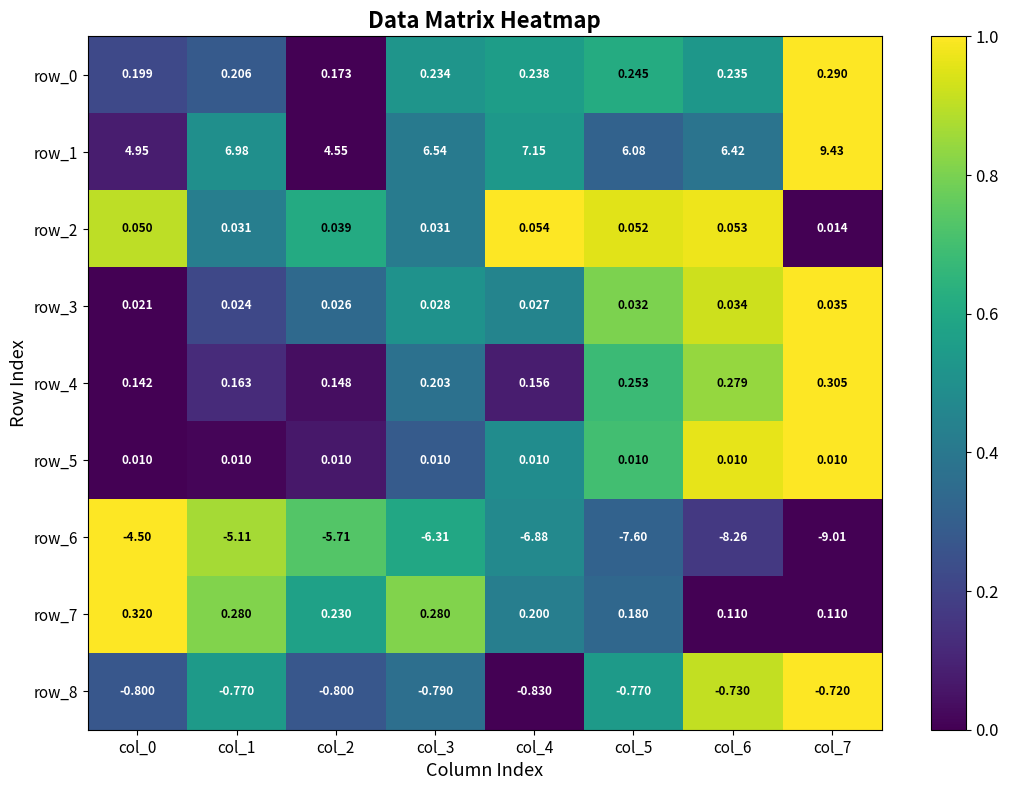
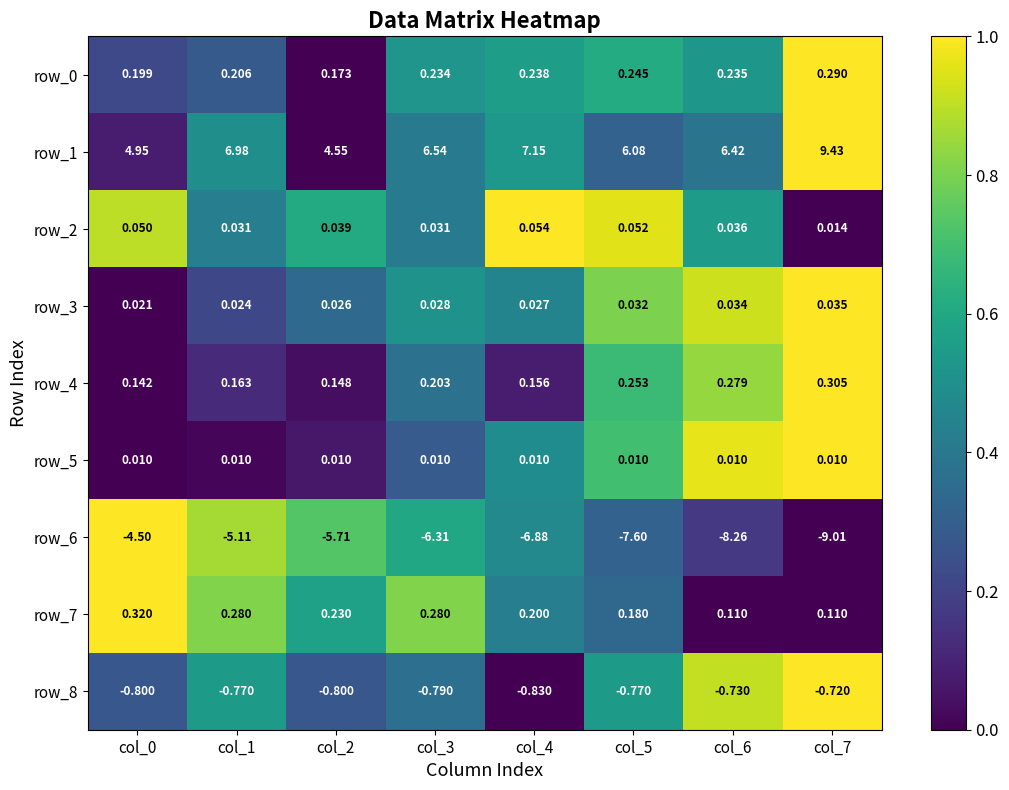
row_2, col_6: 0.053 -> 0.036
